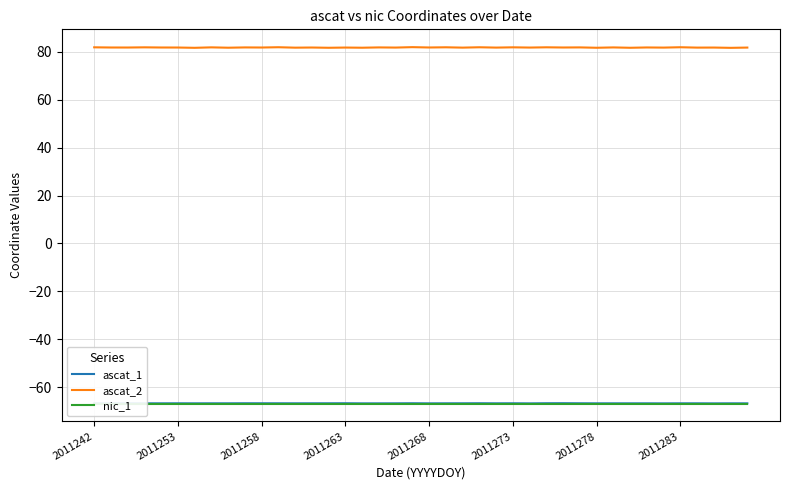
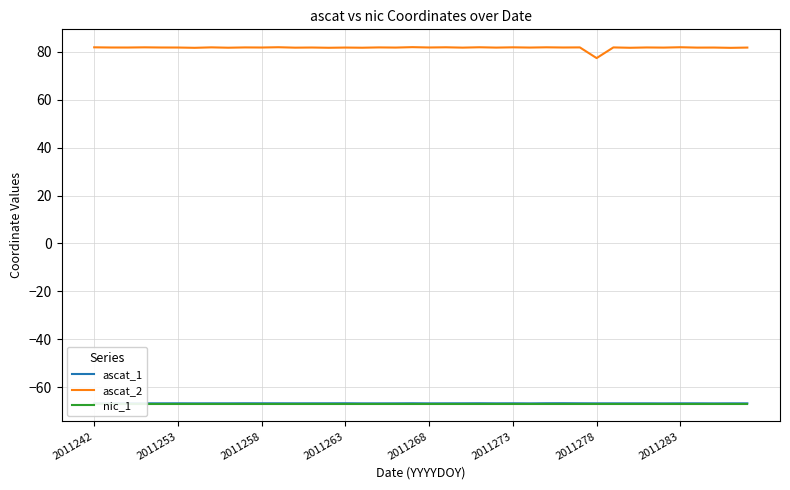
ascat_2, 2011278: 82 -> 77
